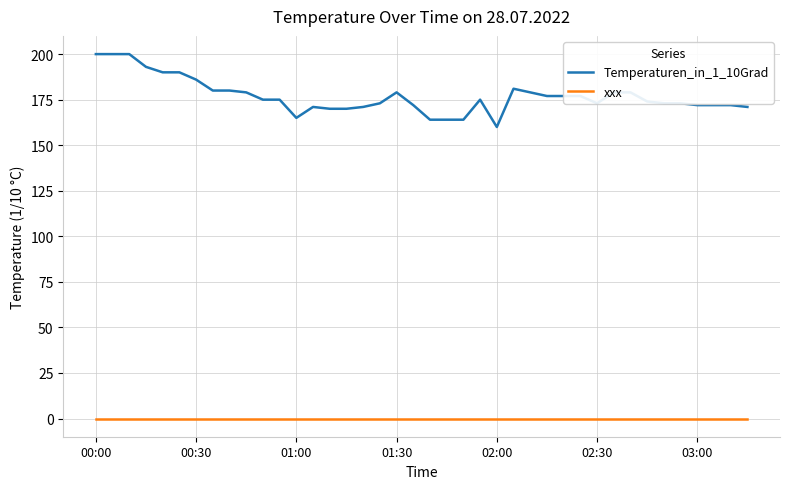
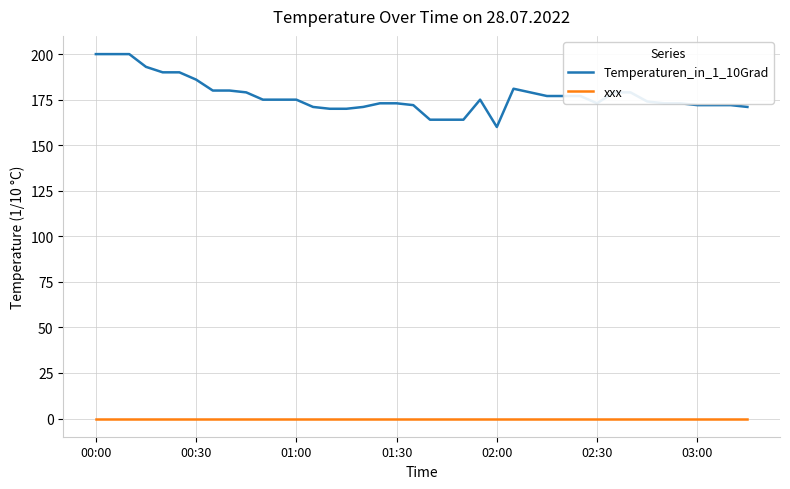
Temperaturen_in_1_10Grad, 01:00: 165 -> 175
Temperaturen_in_1_10Grad, 01:30: 179 -> 173
